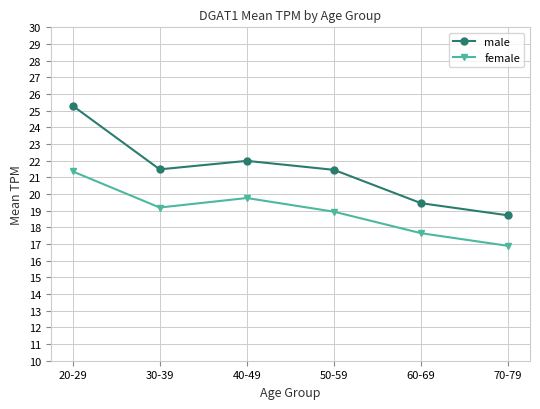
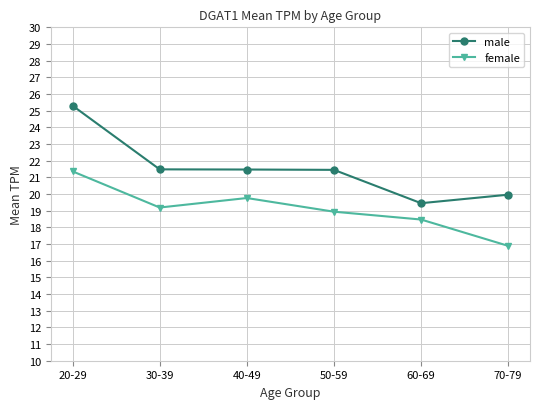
male, 40-49: 22.0 -> 21.5
female, 60-69: 17.7 -> 18.5
male, 70-79: 18.7 -> 20.0
